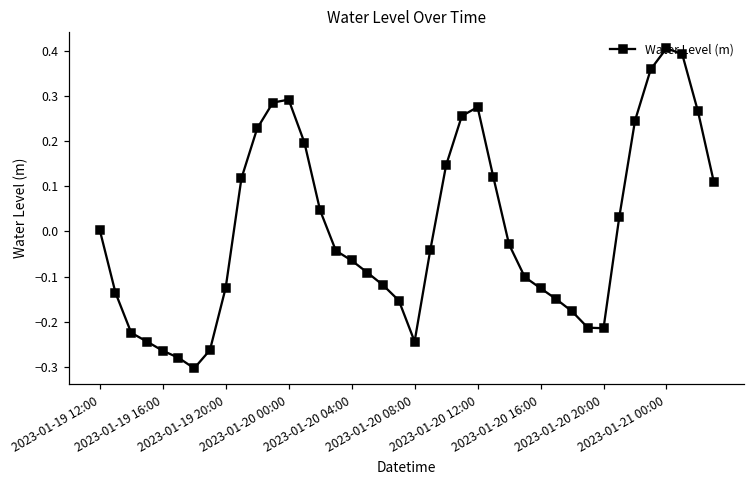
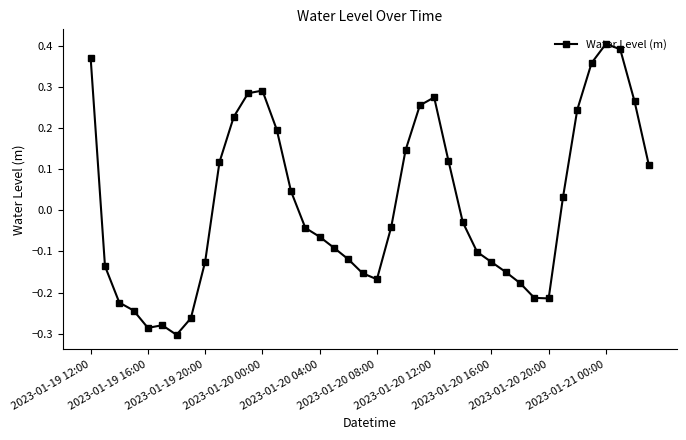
2023-01-19 12:00: 0.00 -> 0.37
2023-01-19 16:00: -0.26 -> -0.29
2023-01-20 08:00: -0.24 -> -0.17
